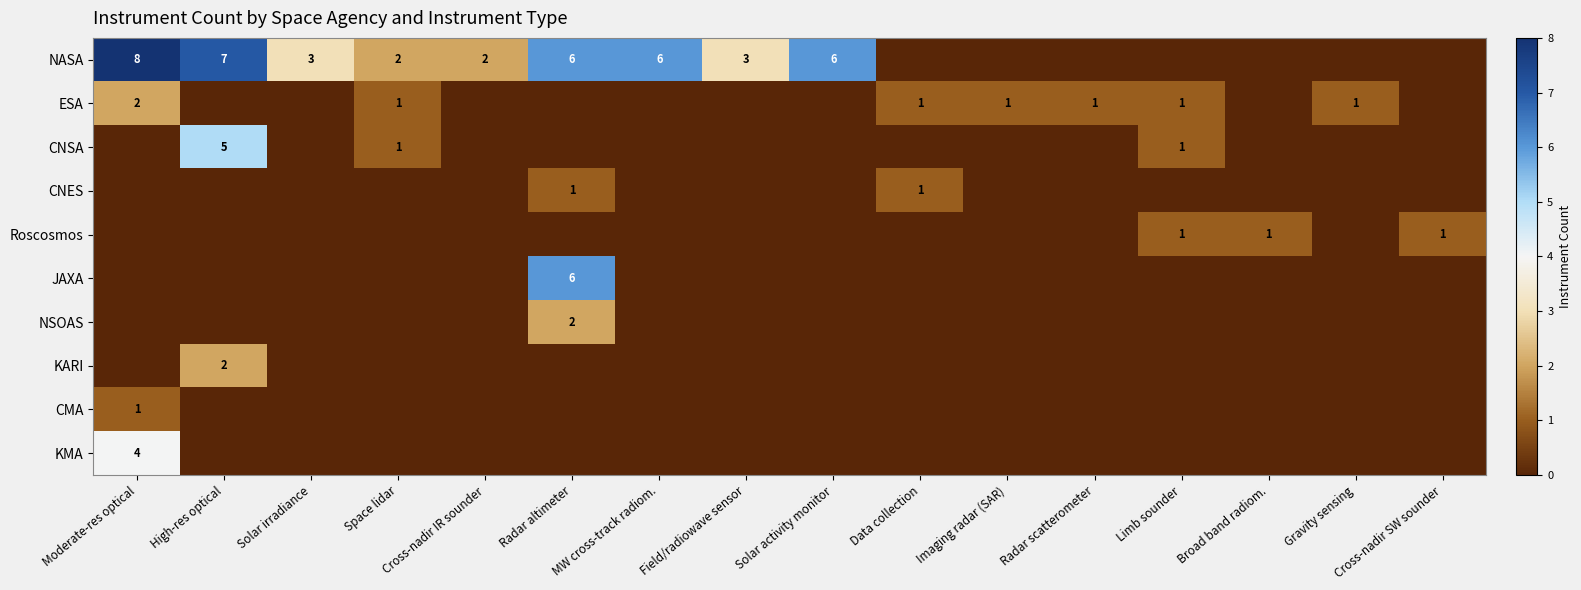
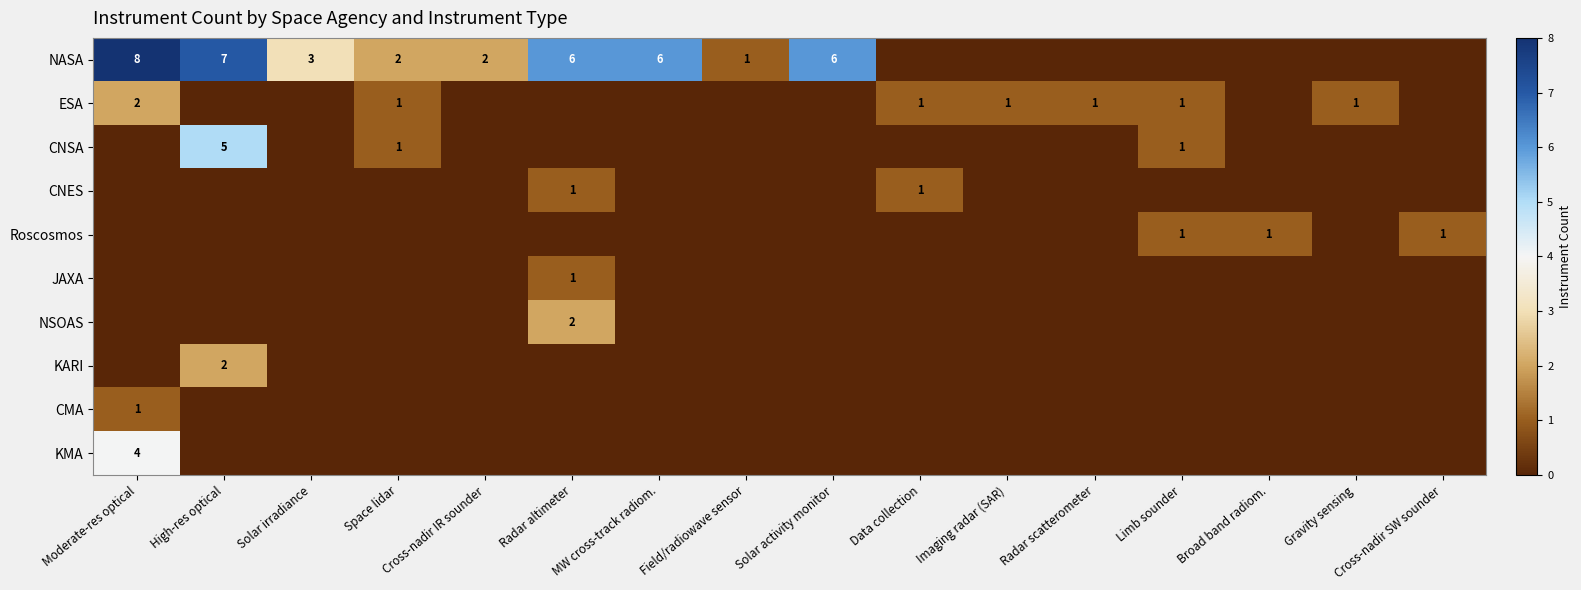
NASA, Field/radiowave sensor: 3 -> 1
JAXA, Radar altimeter: 6 -> 1
